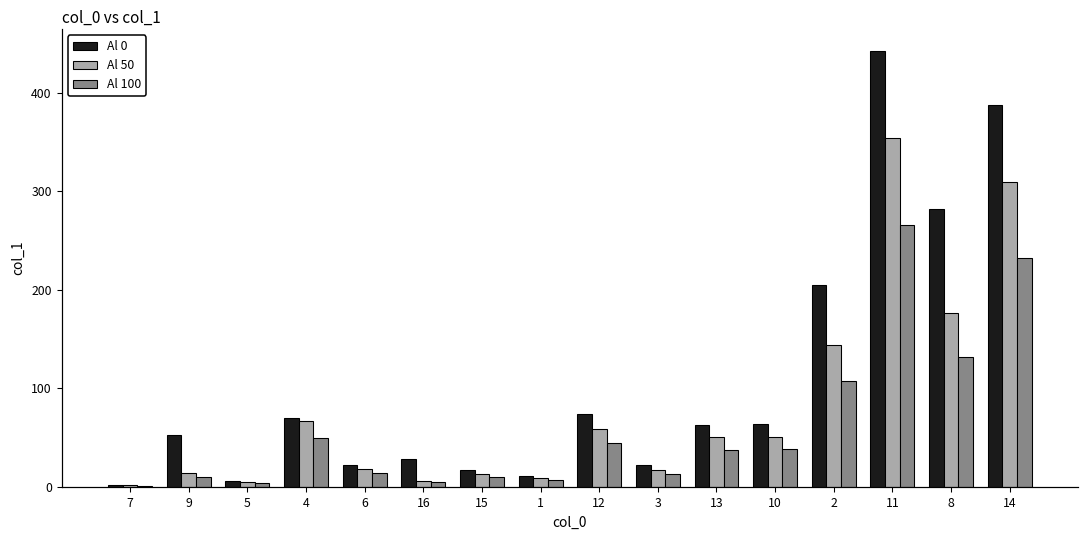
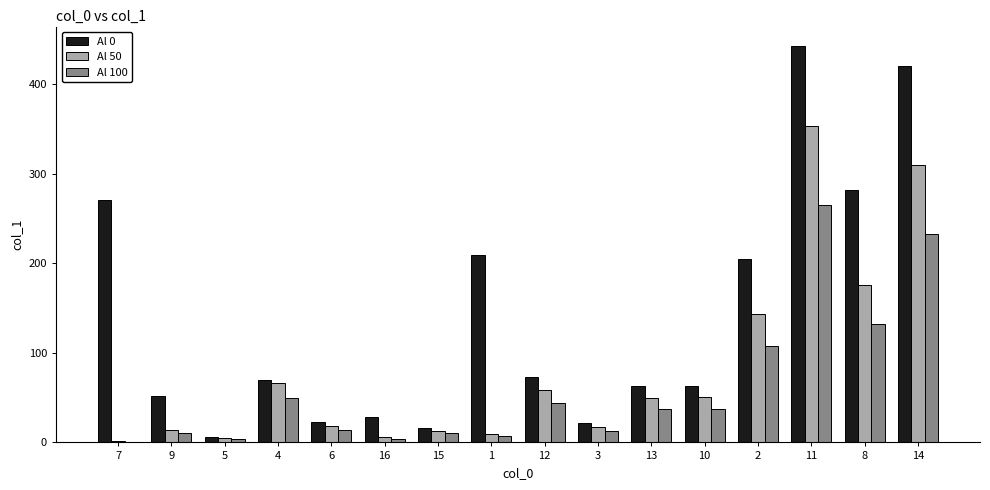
Al 0, 7: 0 -> 270
Al 0, 1: 10 -> 210
Al 0, 14: 390 -> 420
